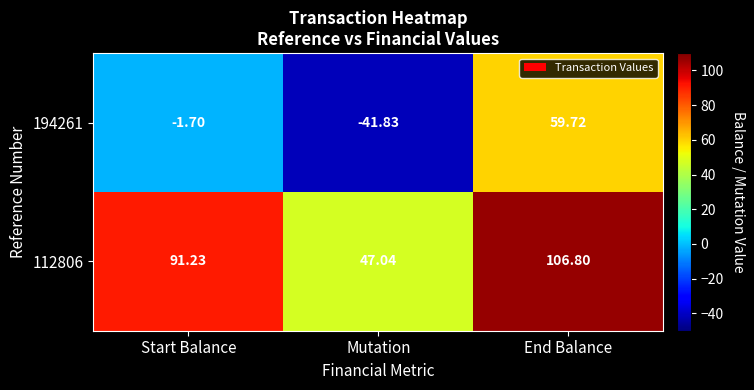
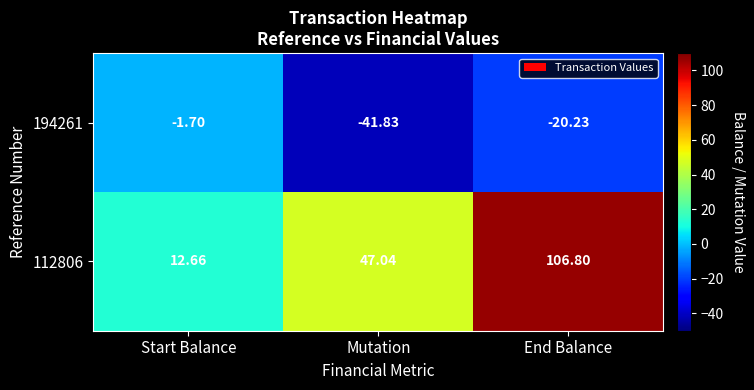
194261, End Balance: 59.72 -> -20.23
112806, Start Balance: 91.23 -> 12.66
